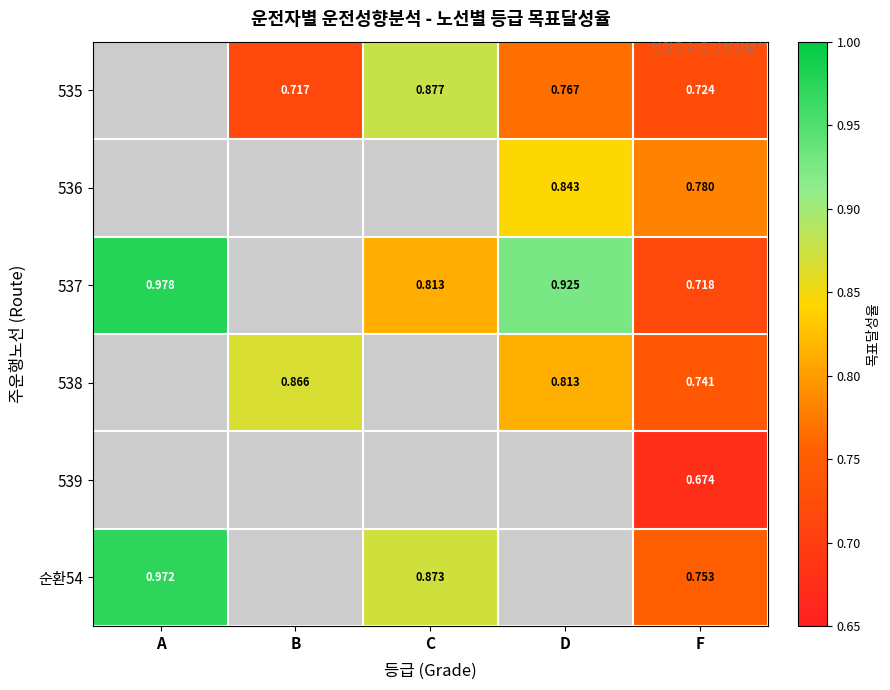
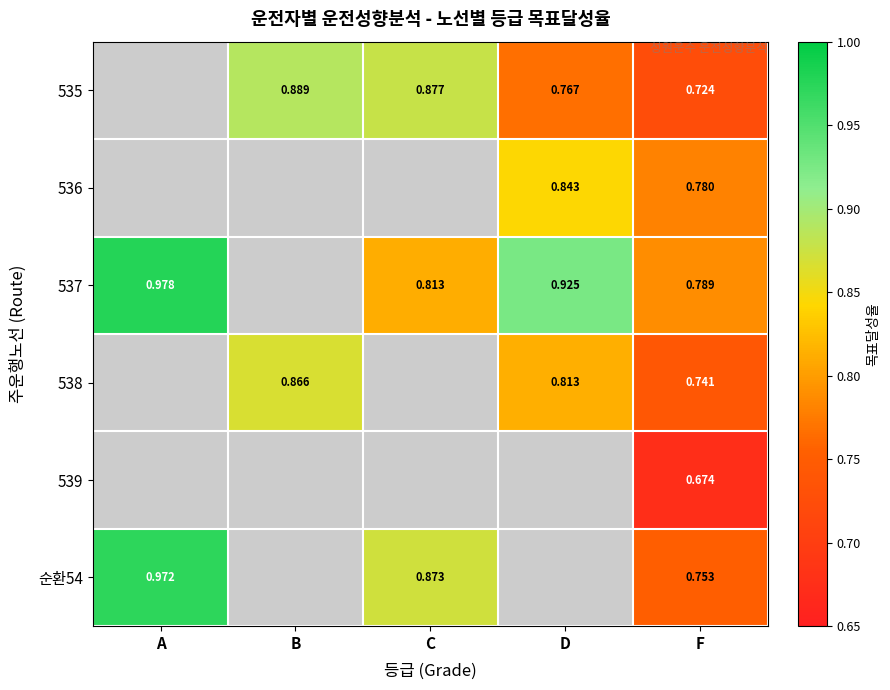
535, B: 0.717 -> 0.889
537, F: 0.718 -> 0.789
